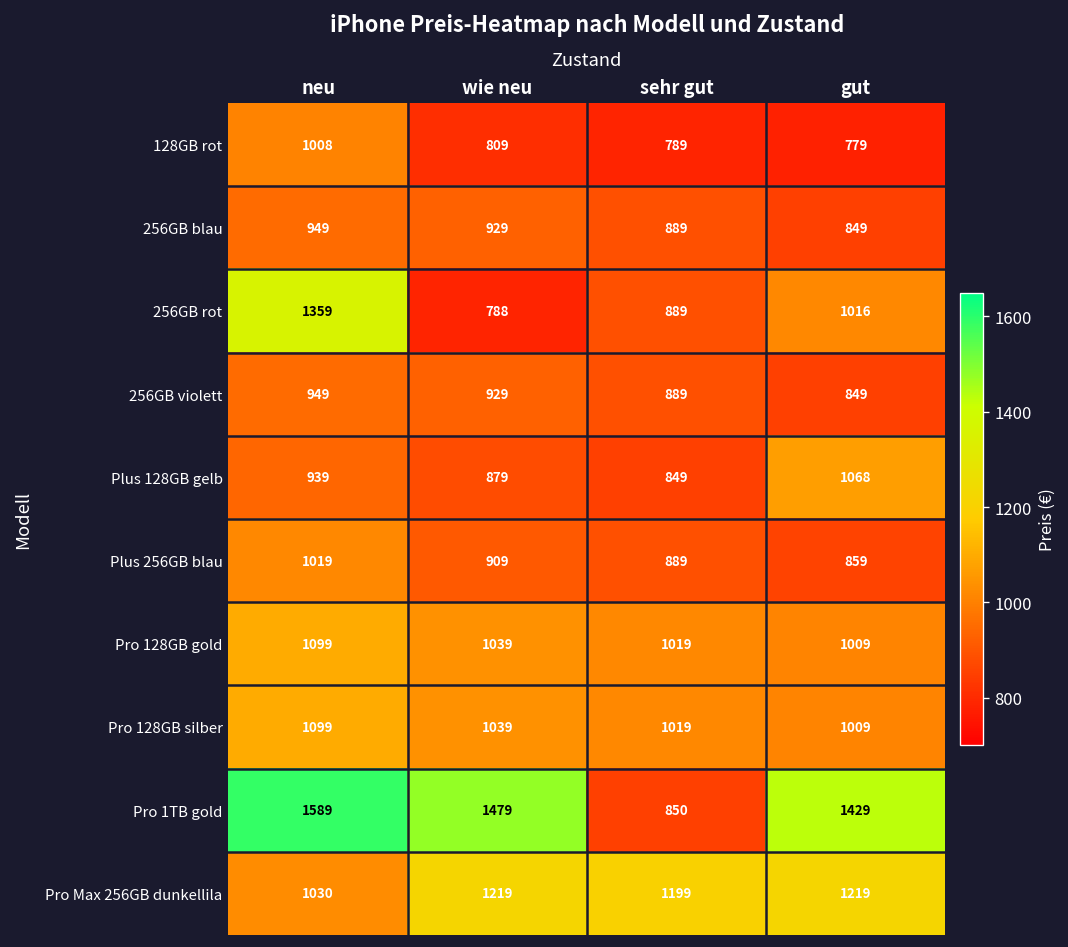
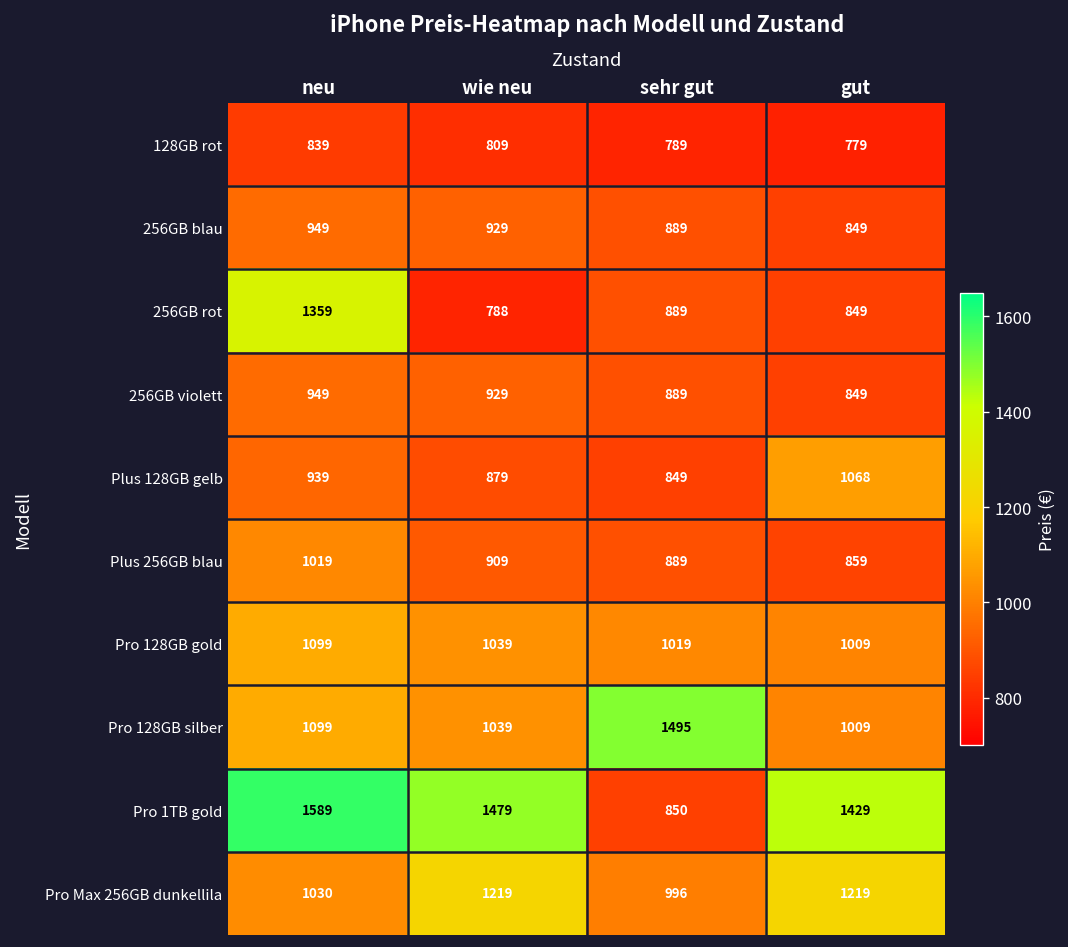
128GB rot, neu: 1008 -> 839
256GB rot, gut: 1016 -> 849
Pro 128GB silber, sehr gut: 1019 -> 1495
Pro Max 256GB dunkellila, sehr gut: 1199 -> 996
